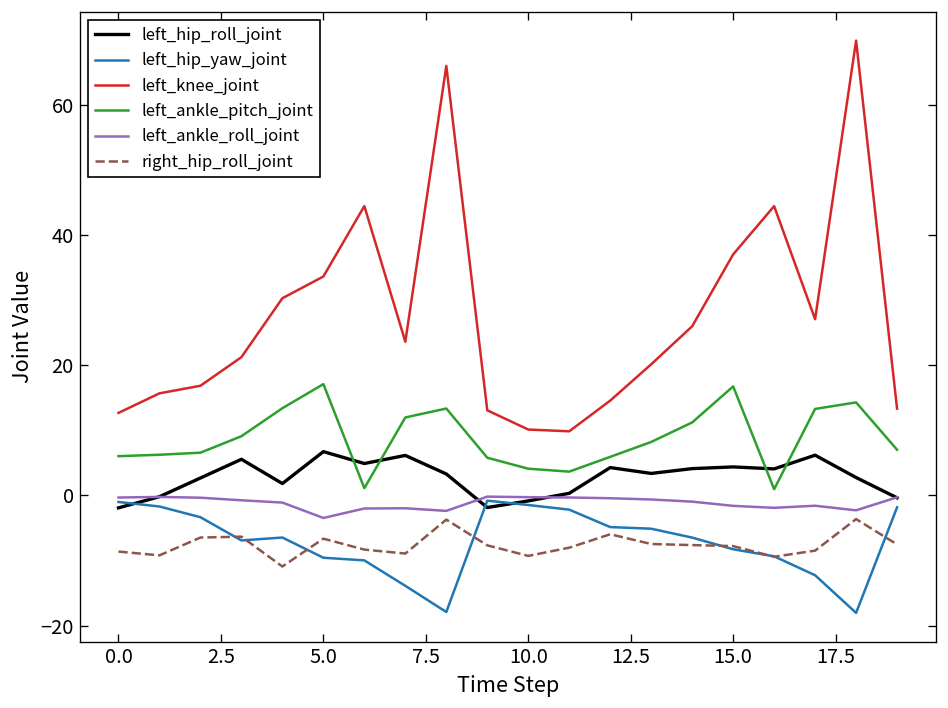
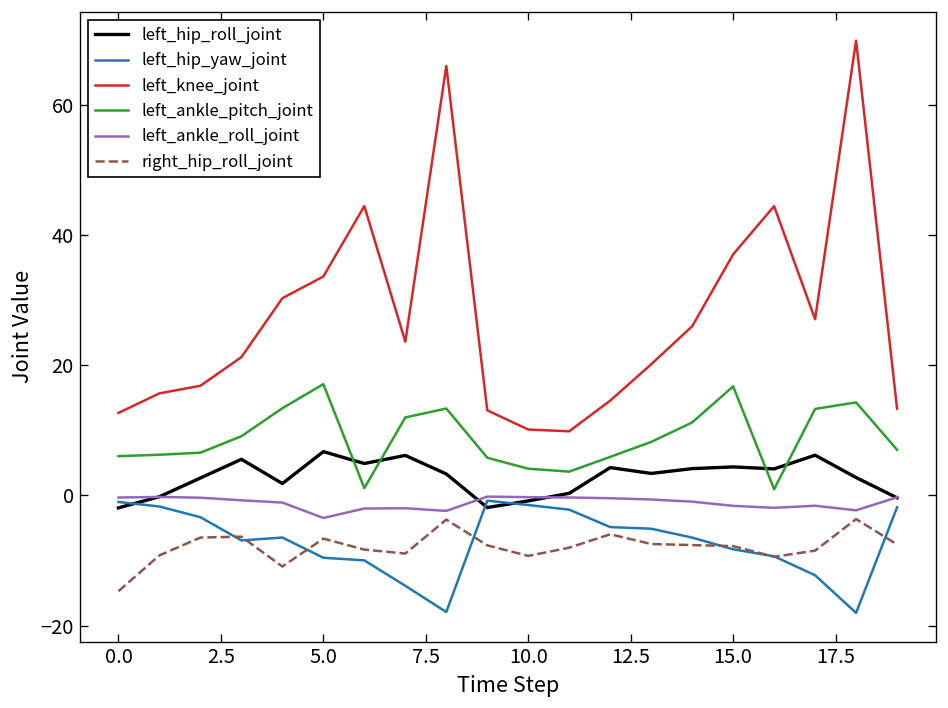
right_hip_roll_joint, 0.0: -9 -> -15
